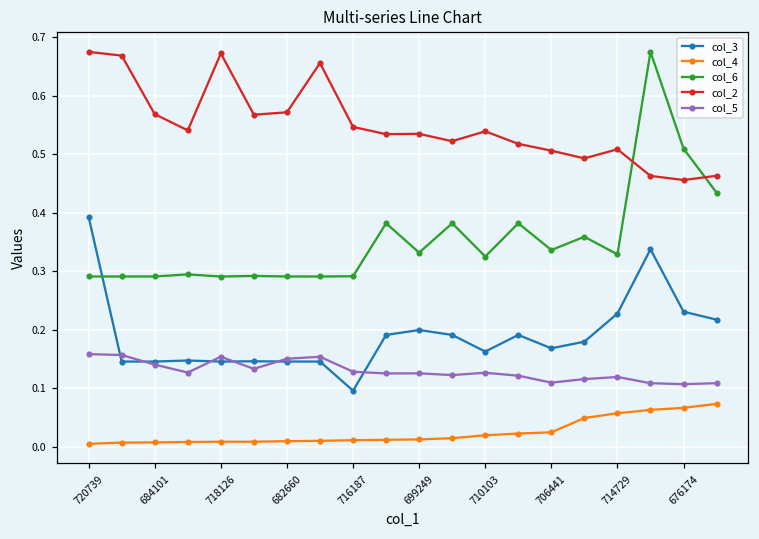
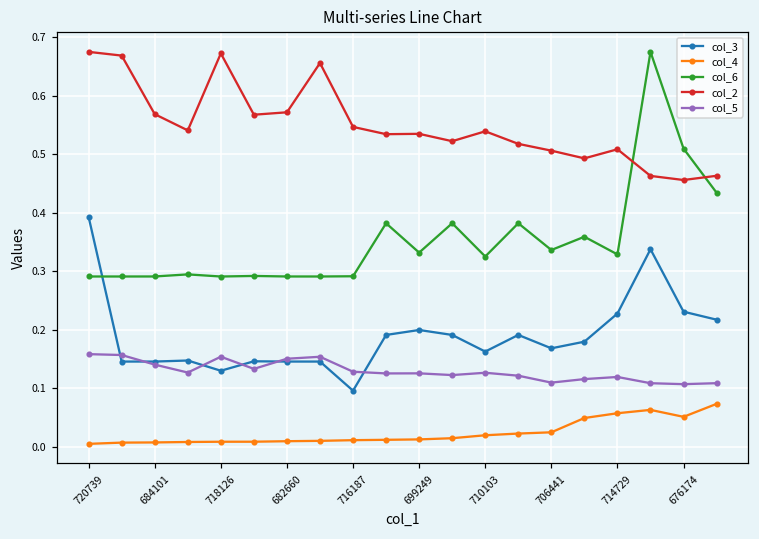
col_3, 718126: 0.15 -> 0.13
col_4, 676174: 0.07 -> 0.05
